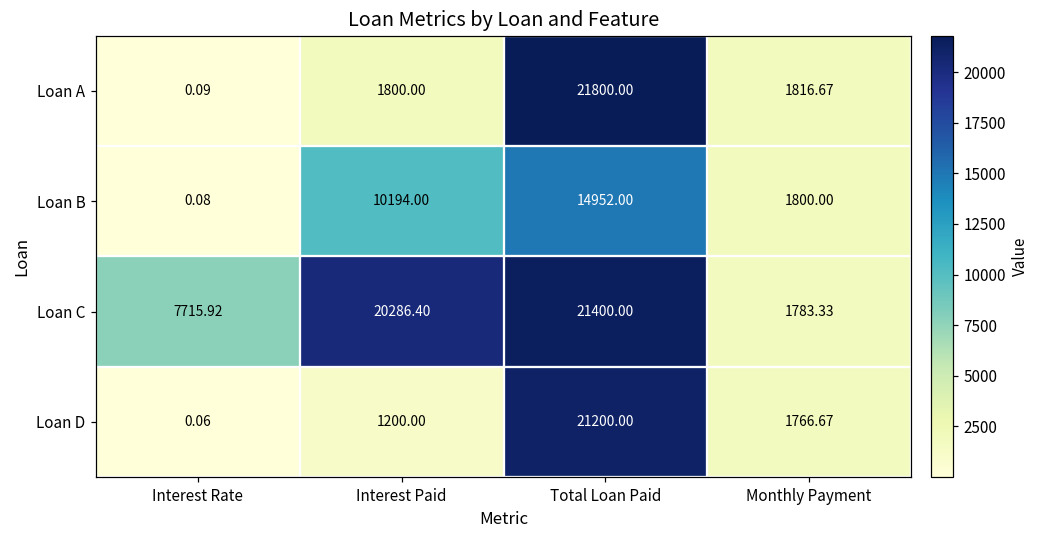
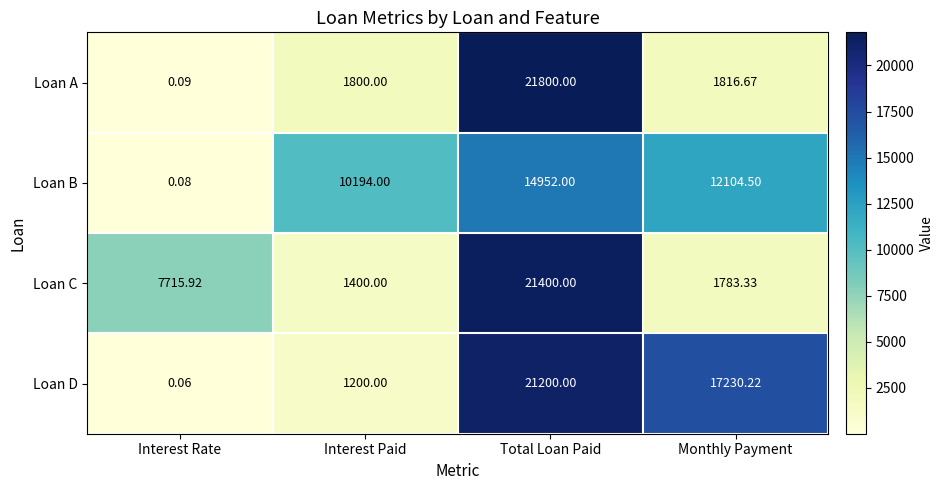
Loan B, Monthly Payment: 1800.00 -> 12104.50
Loan C, Interest Paid: 20286.40 -> 1400.00
Loan D, Monthly Payment: 1766.67 -> 17230.22
